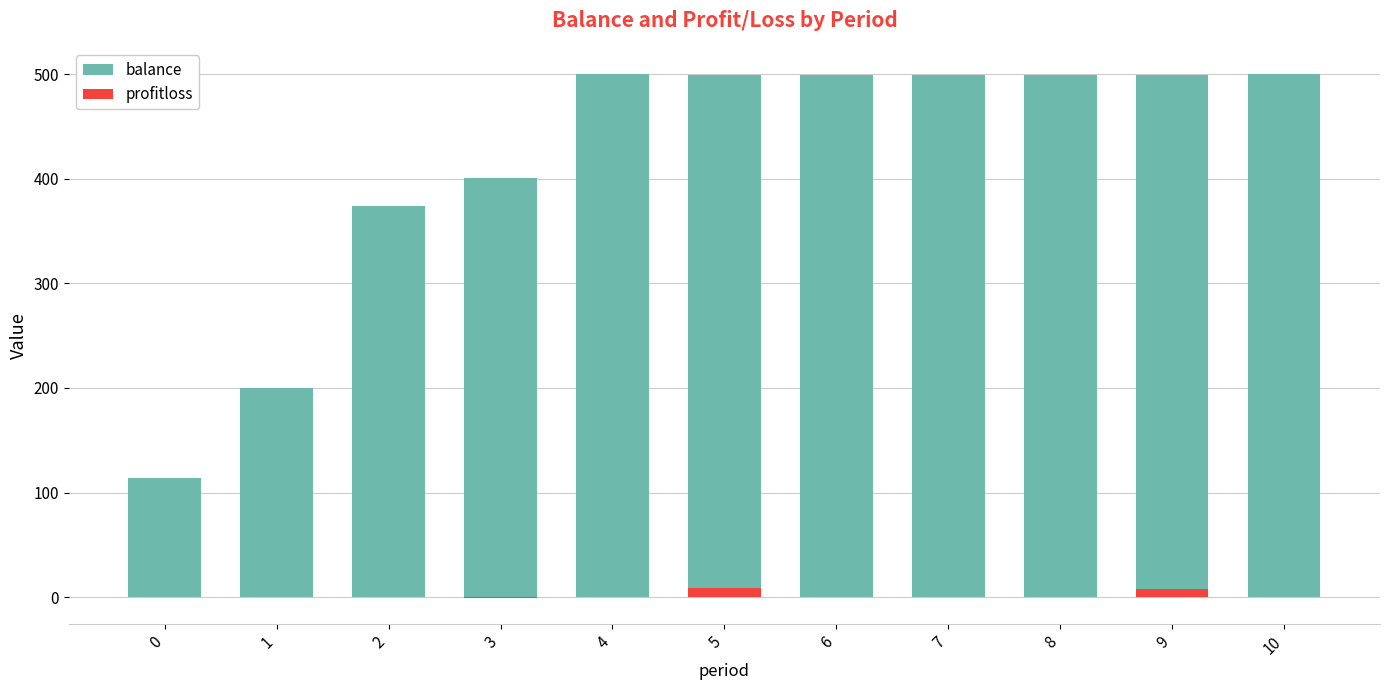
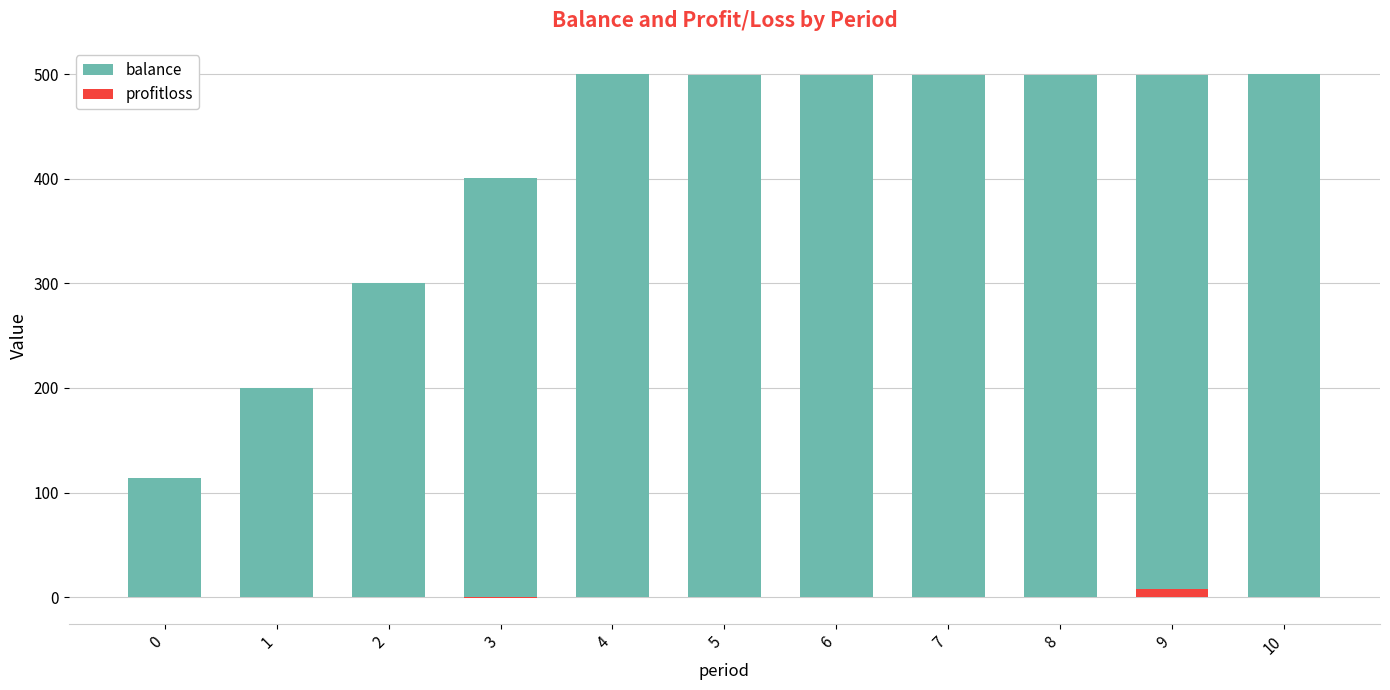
balance, 2: 374 -> 300
profitloss, 5: 9 -> 0
